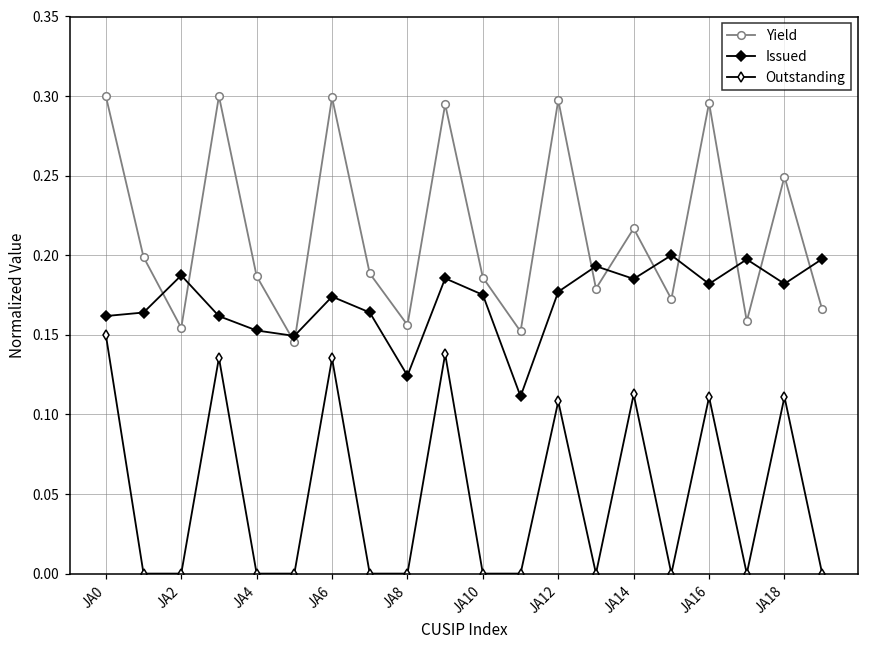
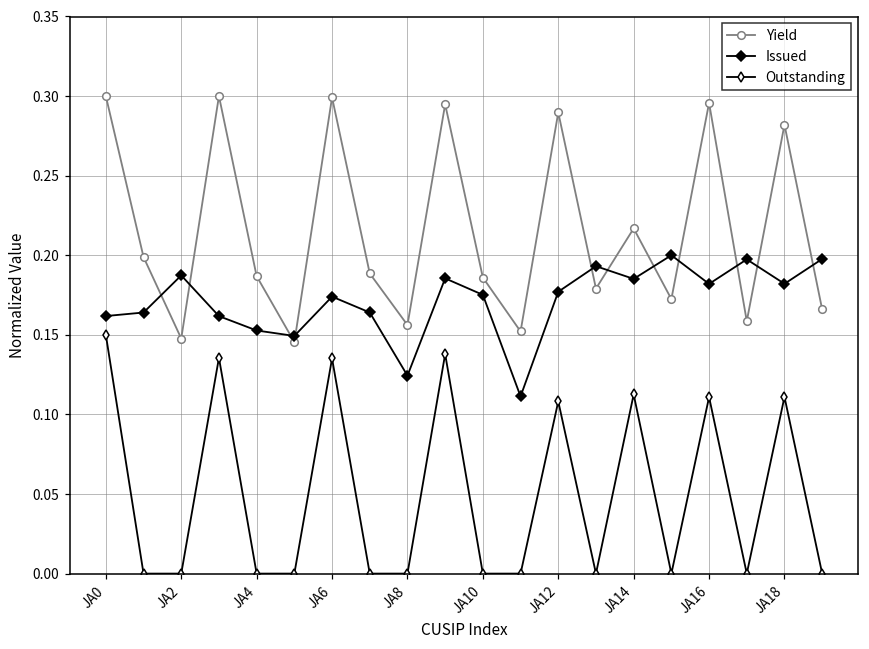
Yield, JA2: 0.154 -> 0.148
Yield, JA12: 0.297 -> 0.290
Yield, JA18: 0.249 -> 0.282
